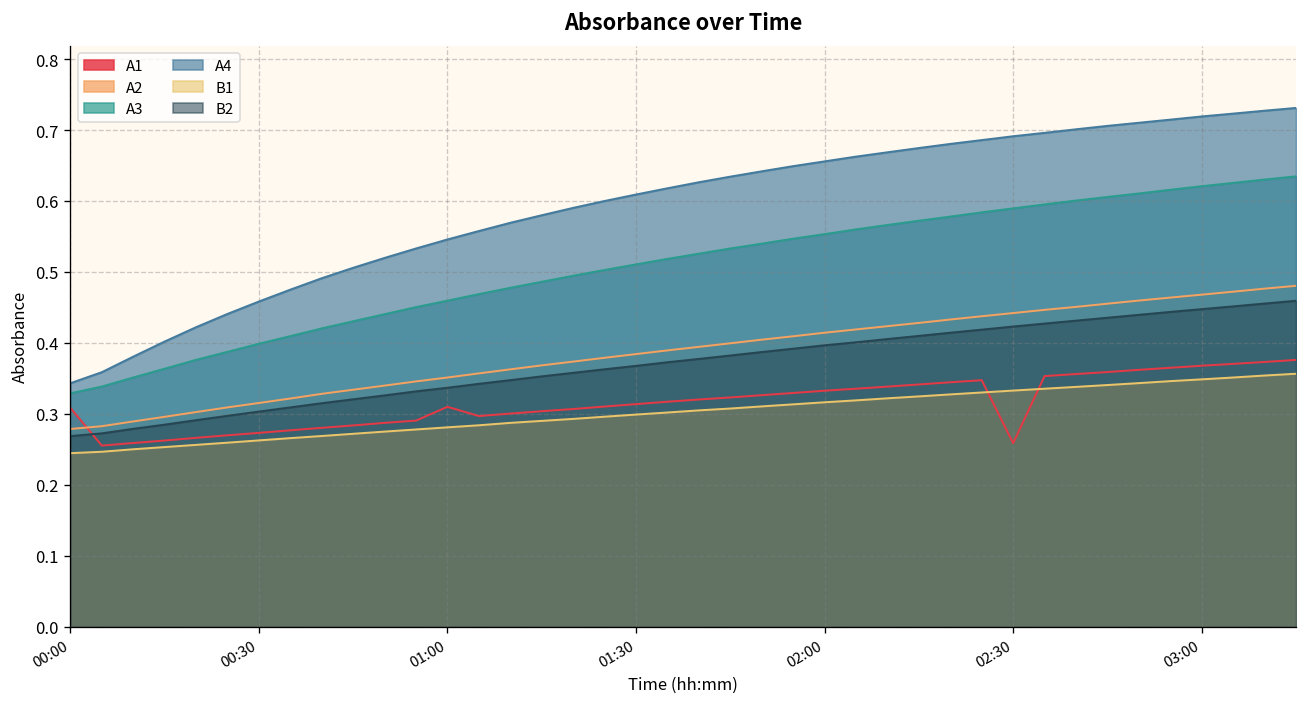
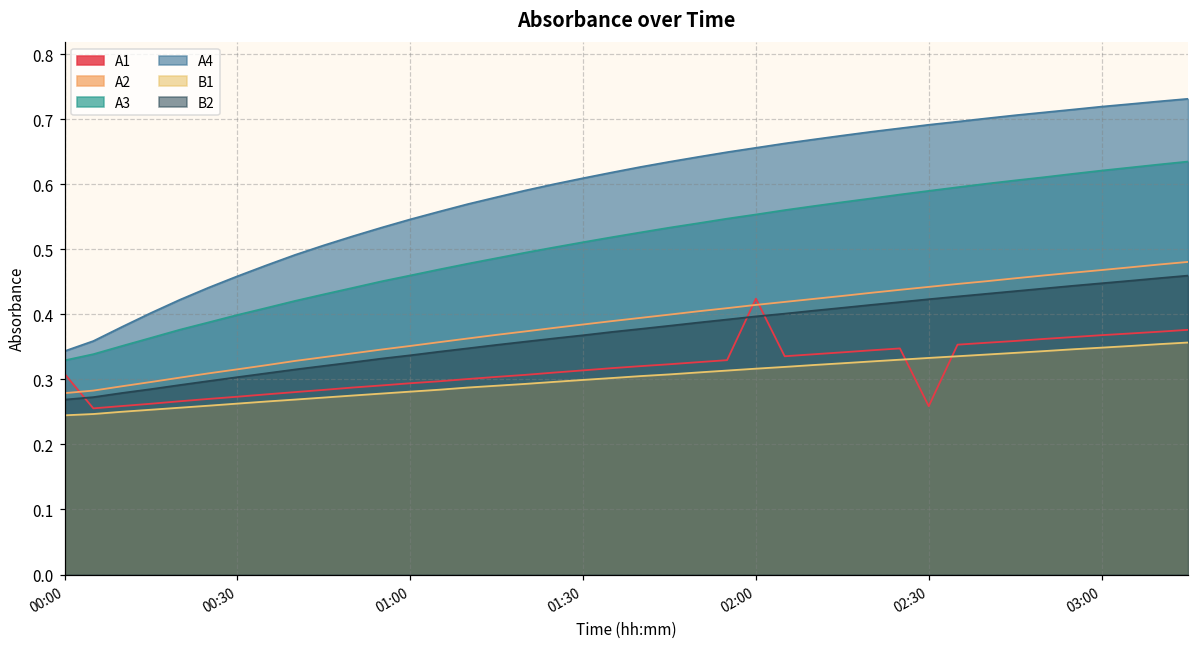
A1, 01:00: 0.31 -> 0.29
A1, 02:00: 0.33 -> 0.42
